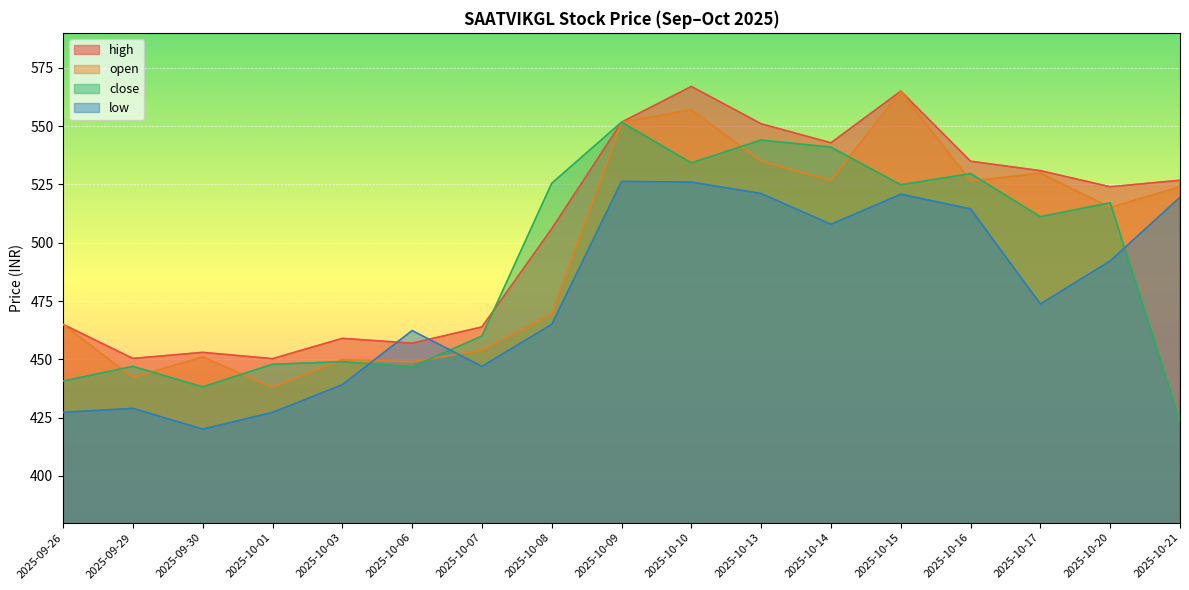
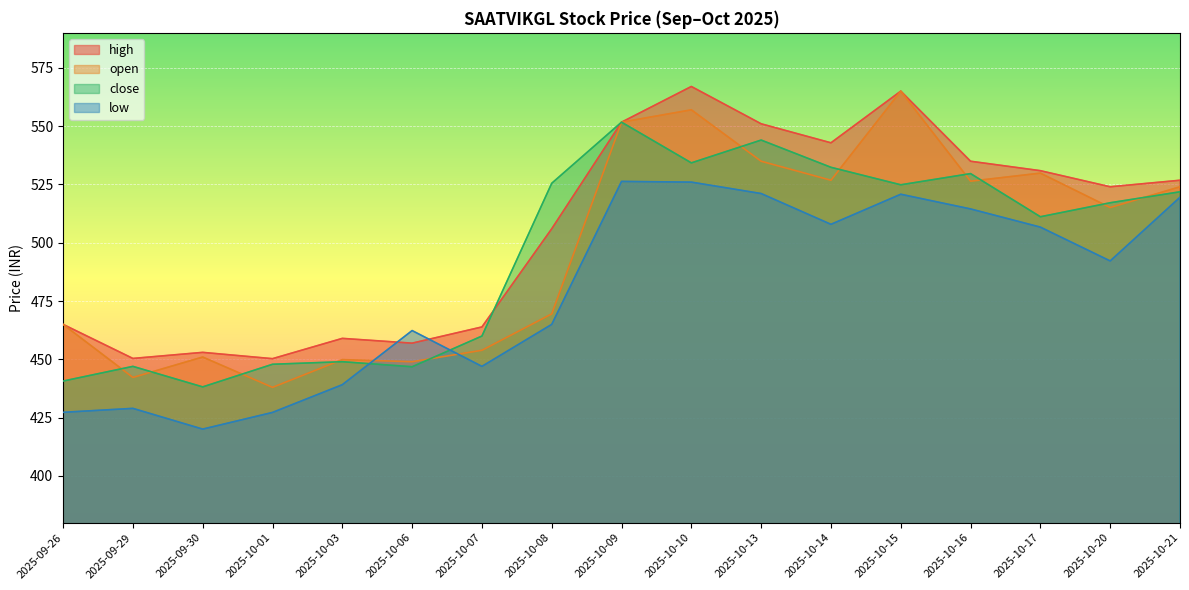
close, 2025-10-14: 541 -> 532
low, 2025-10-17: 474 -> 507
close, 2025-10-21: 423 -> 522
